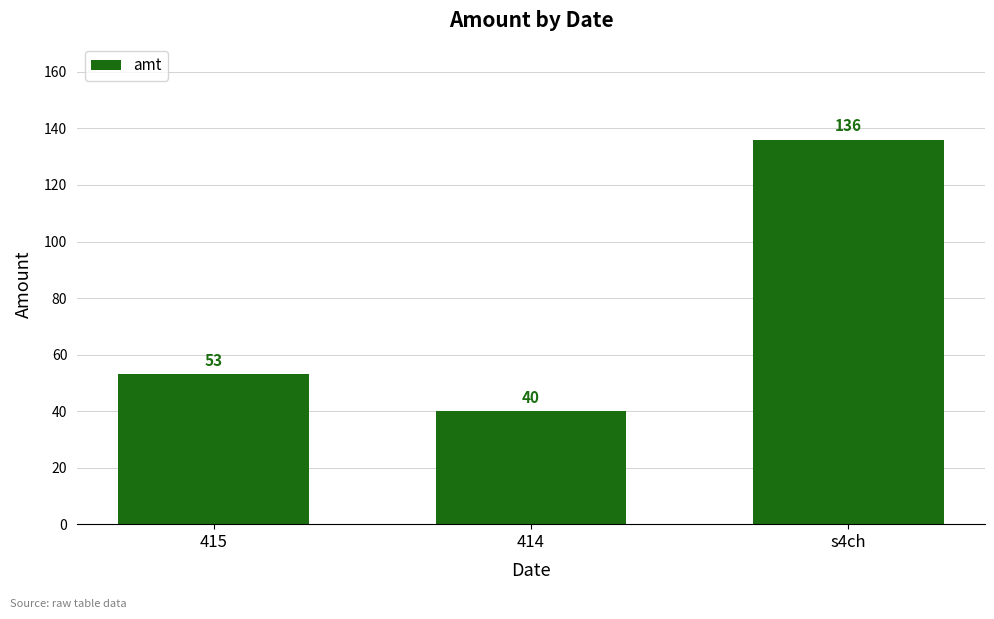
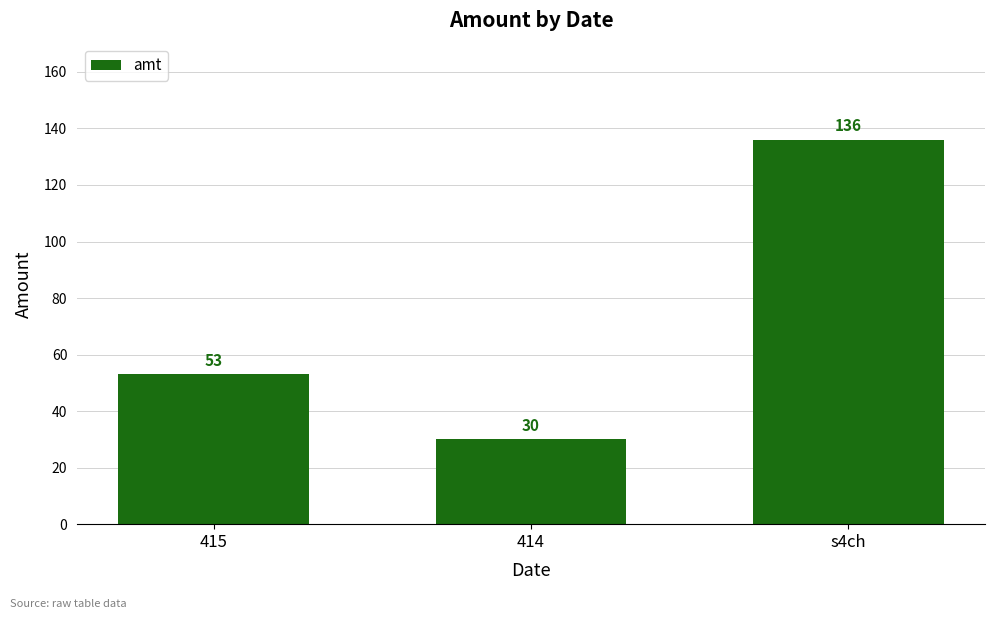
414: 40 -> 30
